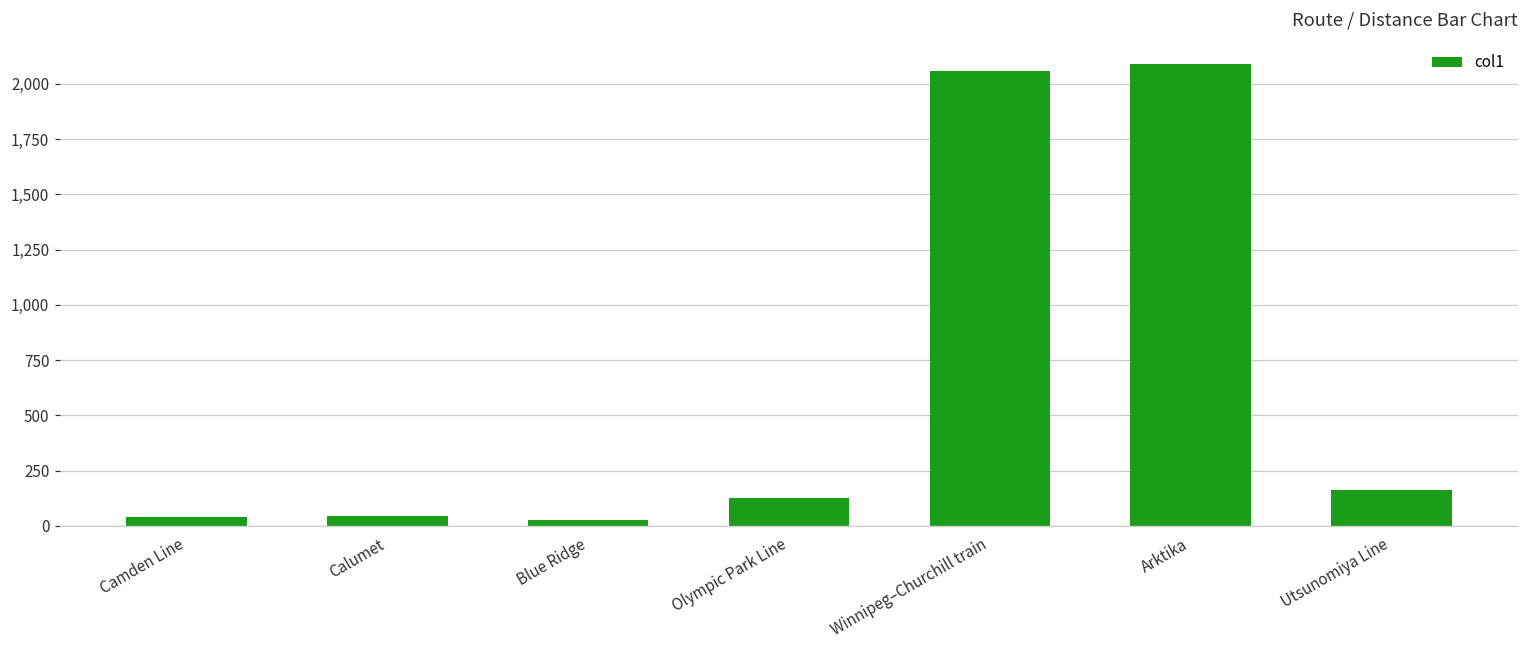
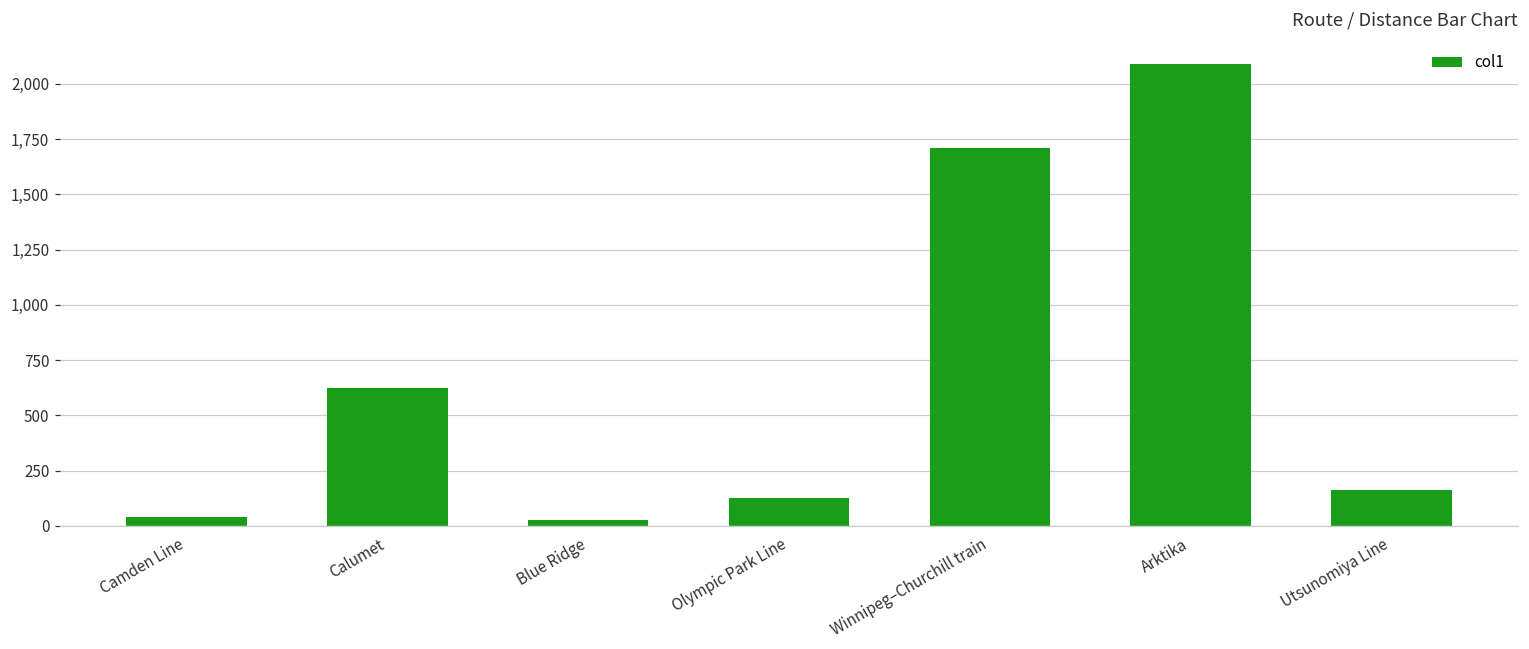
Calumet: 40 -> 620
Winnipeg–Churchill train: 2,060 -> 1,710
